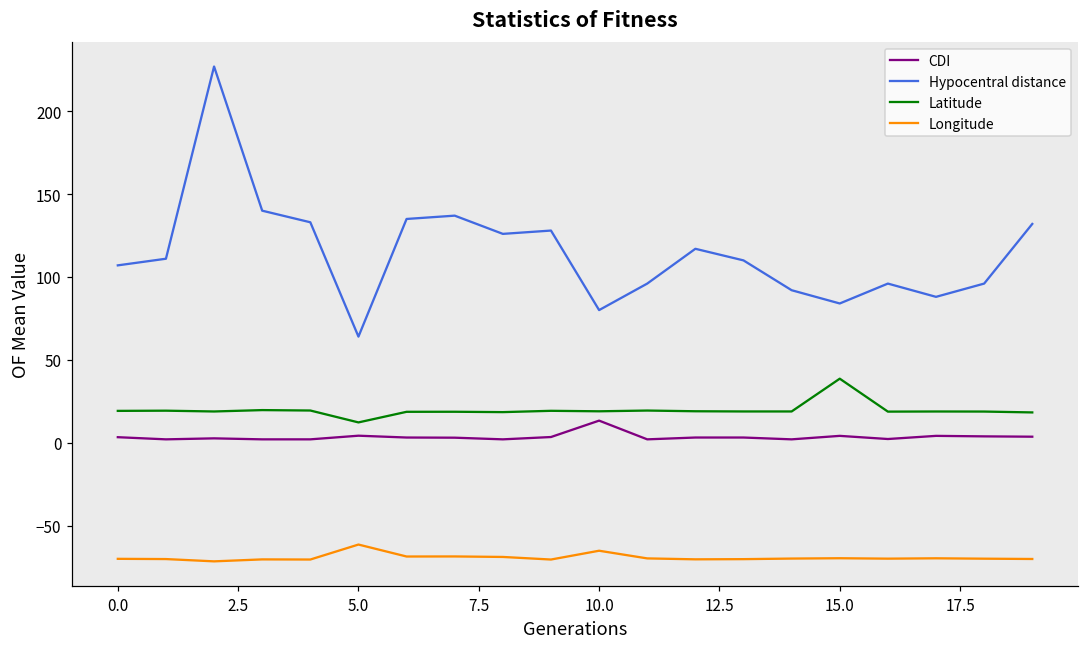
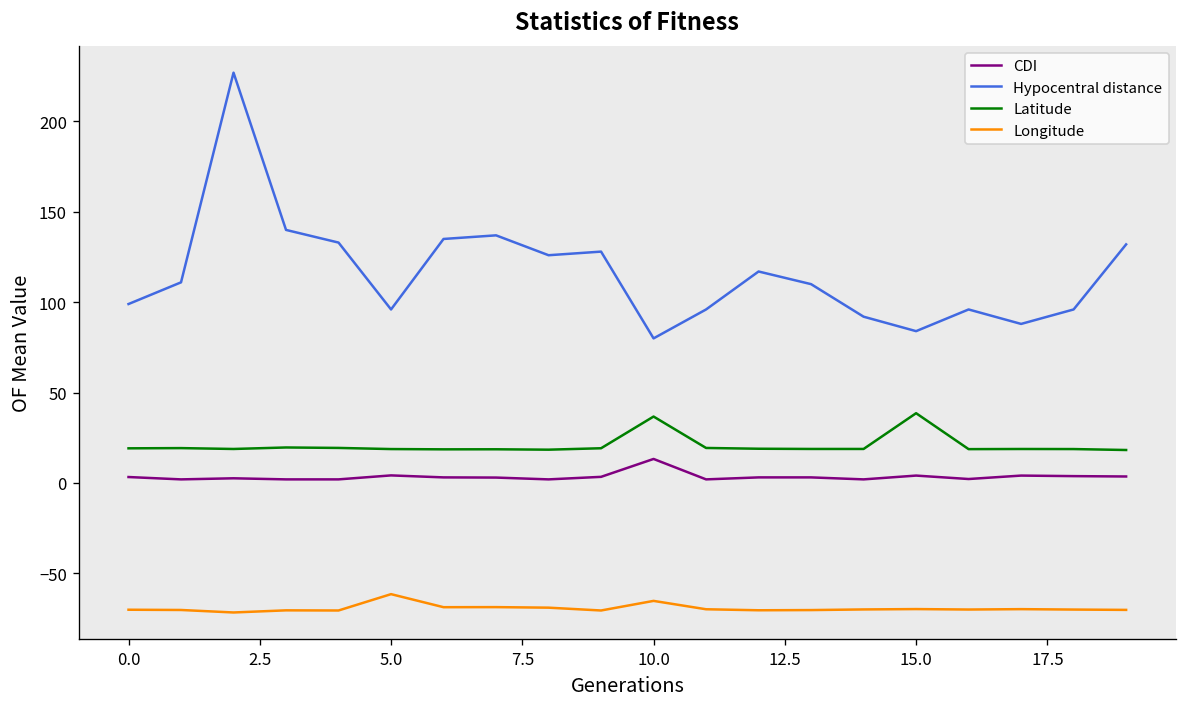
Hypocentral distance, 0.0: 107 -> 99
Hypocentral distance, 5.0: 64 -> 96
Latitude, 5.0: 12 -> 19
Latitude, 10.0: 19 -> 37
